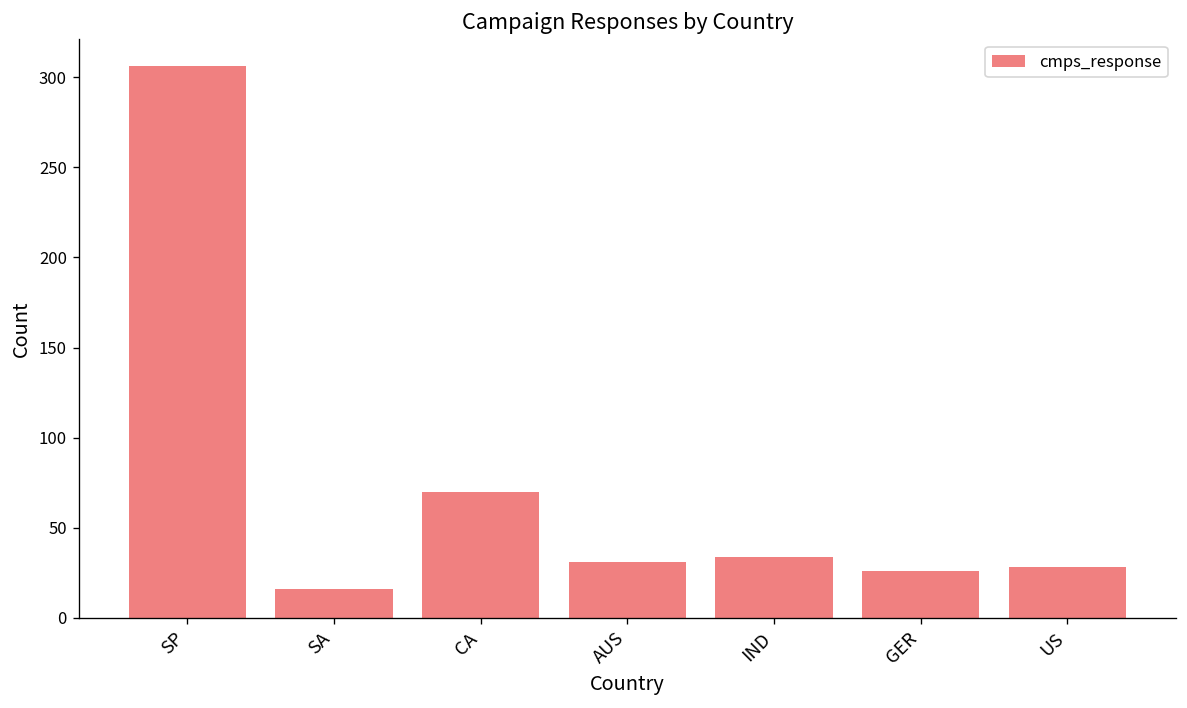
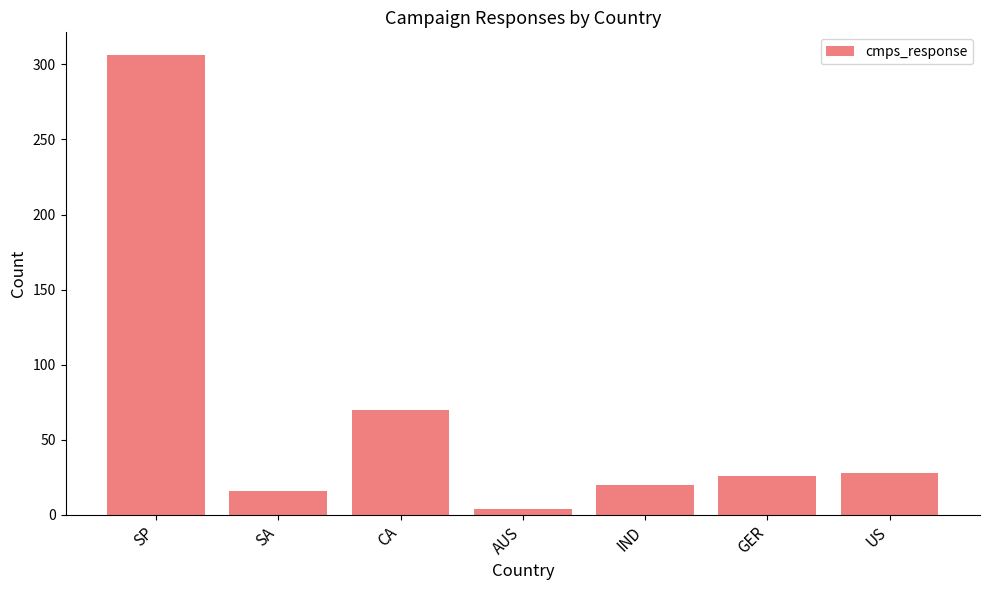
AUS: 31 -> 4
IND: 34 -> 20
